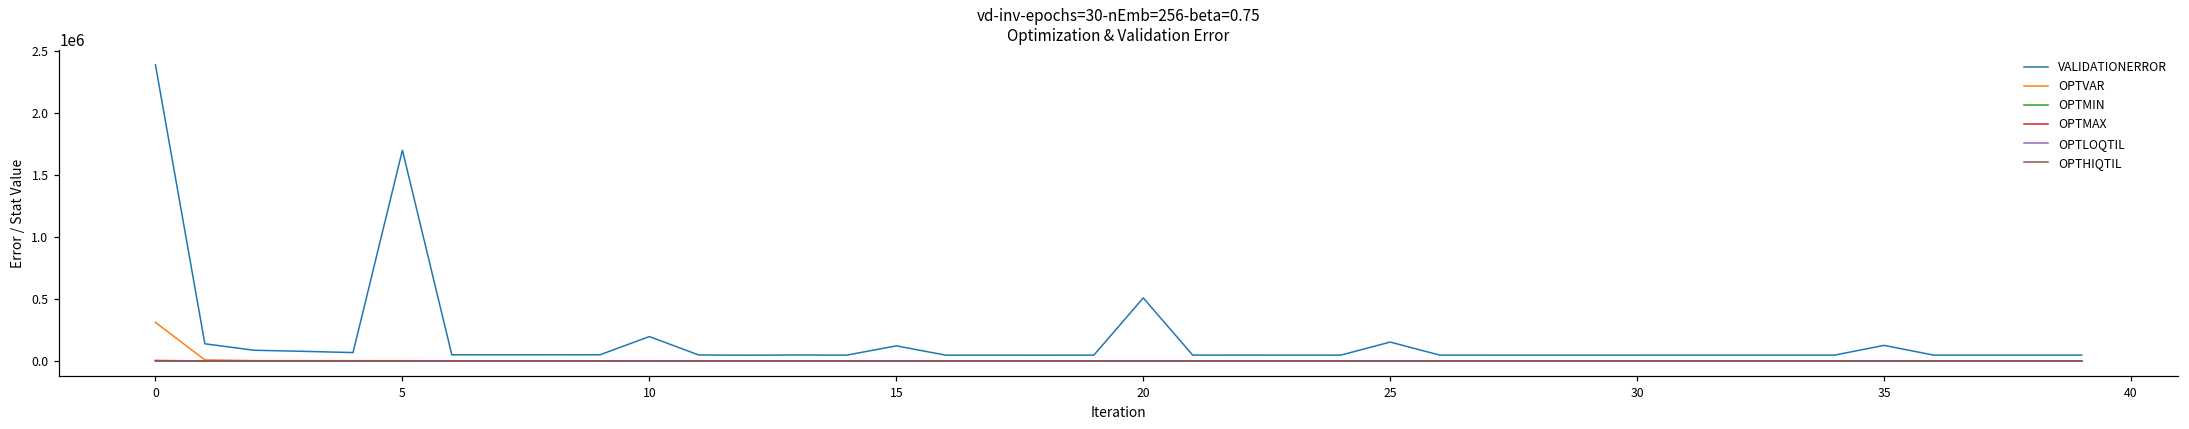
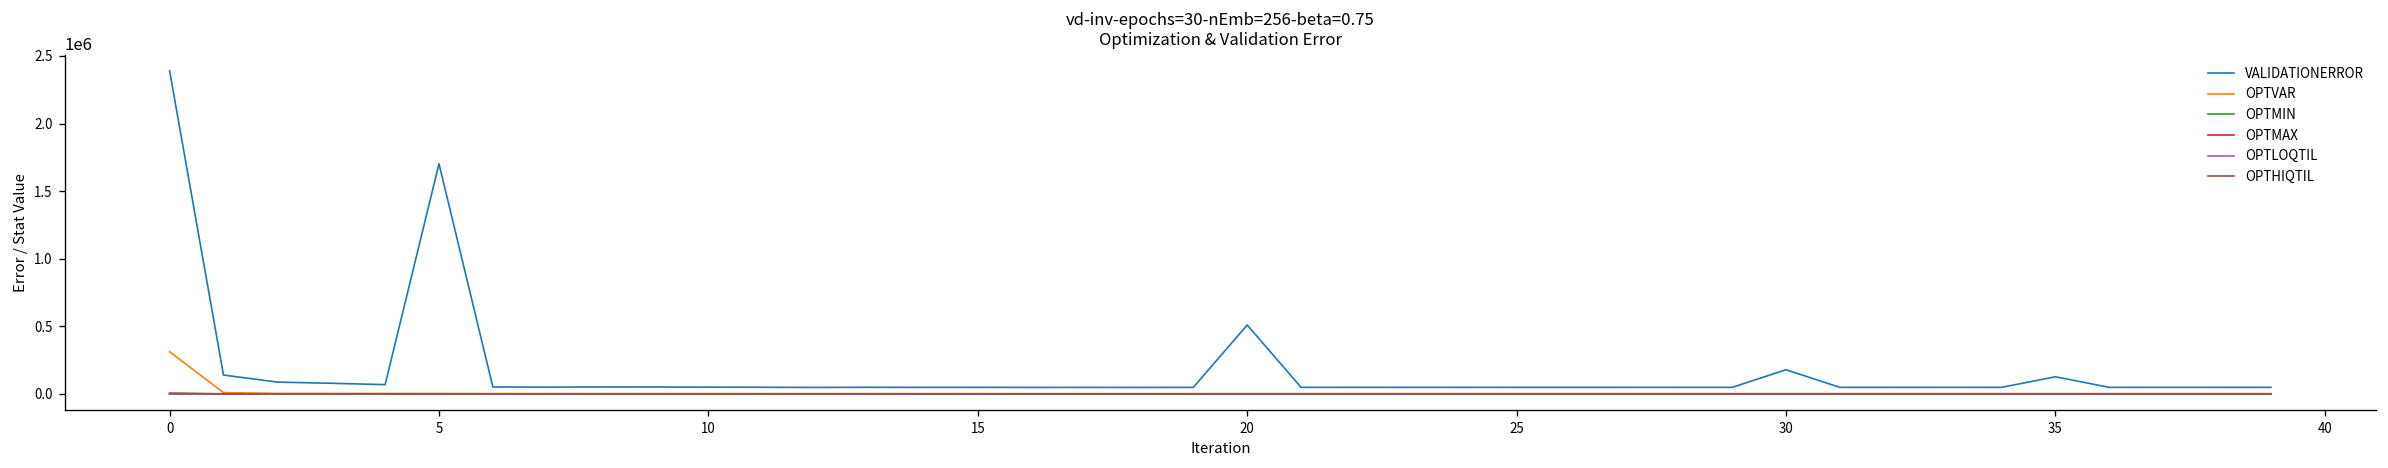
VALIDATIONERROR, 10: 200000 -> 50000
VALIDATIONERROR, 15: 120000 -> 50000
VALIDATIONERROR, 25: 150000 -> 50000
VALIDATIONERROR, 30: 50000 -> 180000
